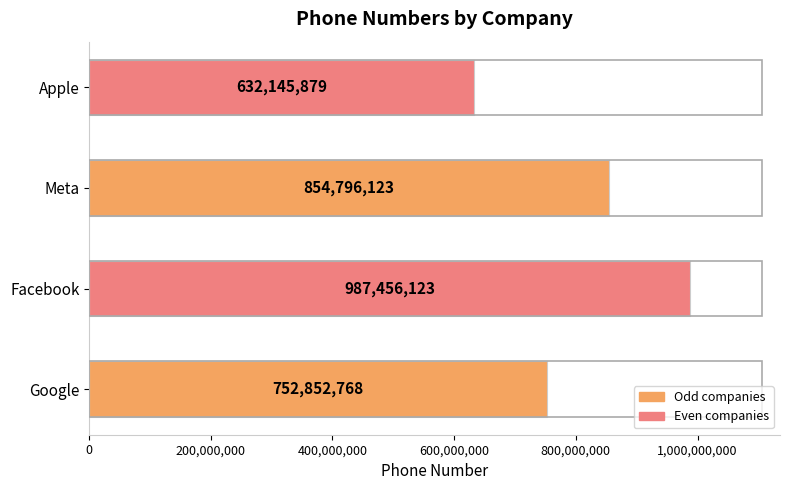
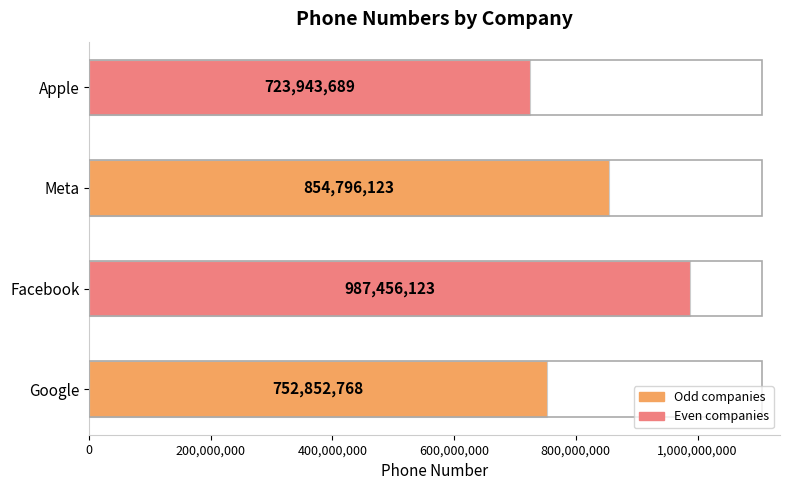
Apple: 632,145,879 -> 723,943,689
